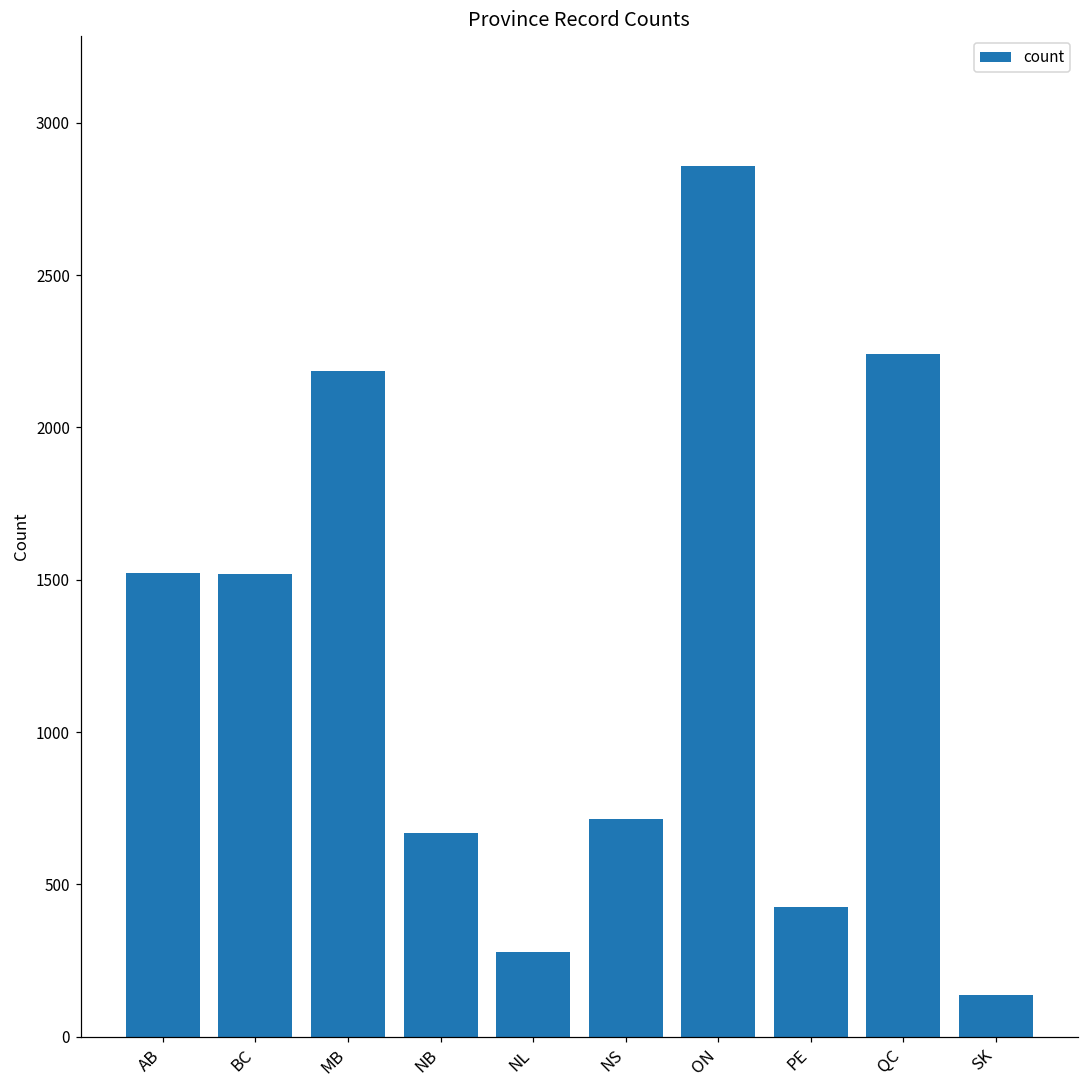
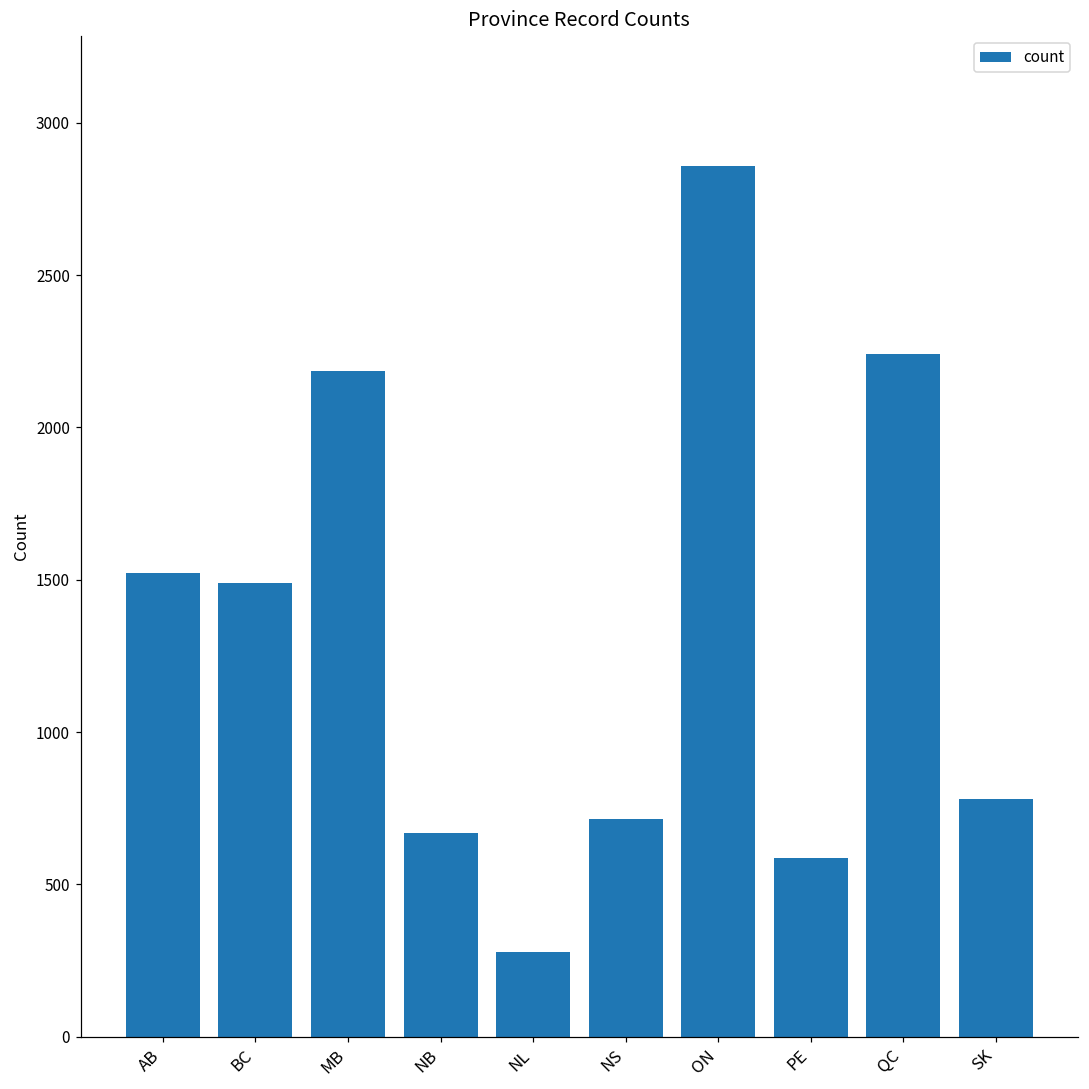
BC: 1520 -> 1490
PE: 430 -> 590
SK: 140 -> 780
